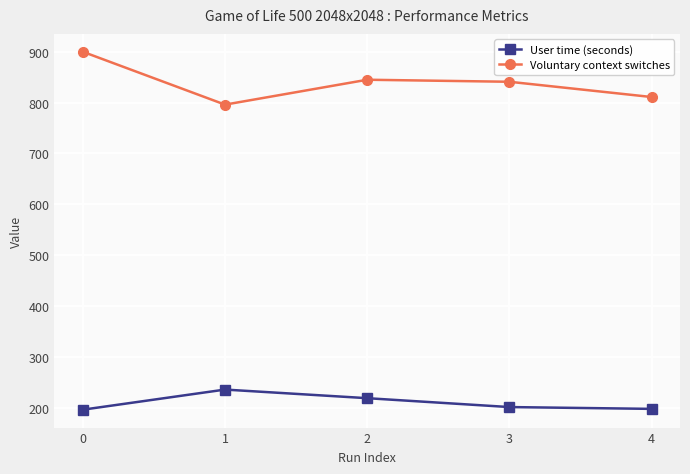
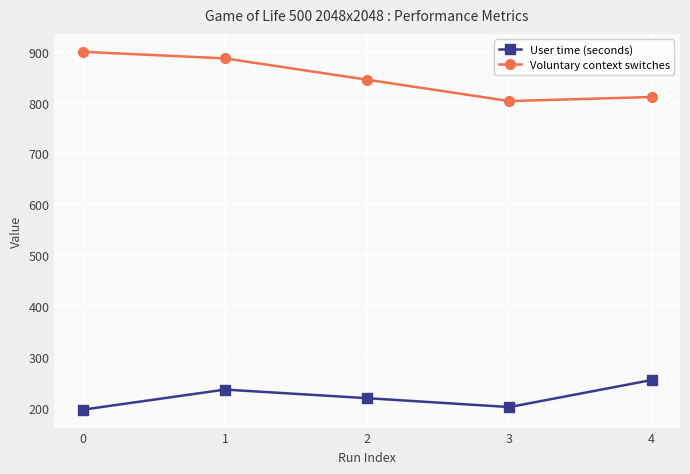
Voluntary context switches, 1: 800 -> 890
Voluntary context switches, 3: 840 -> 800
User time (seconds), 4: 200 -> 250
